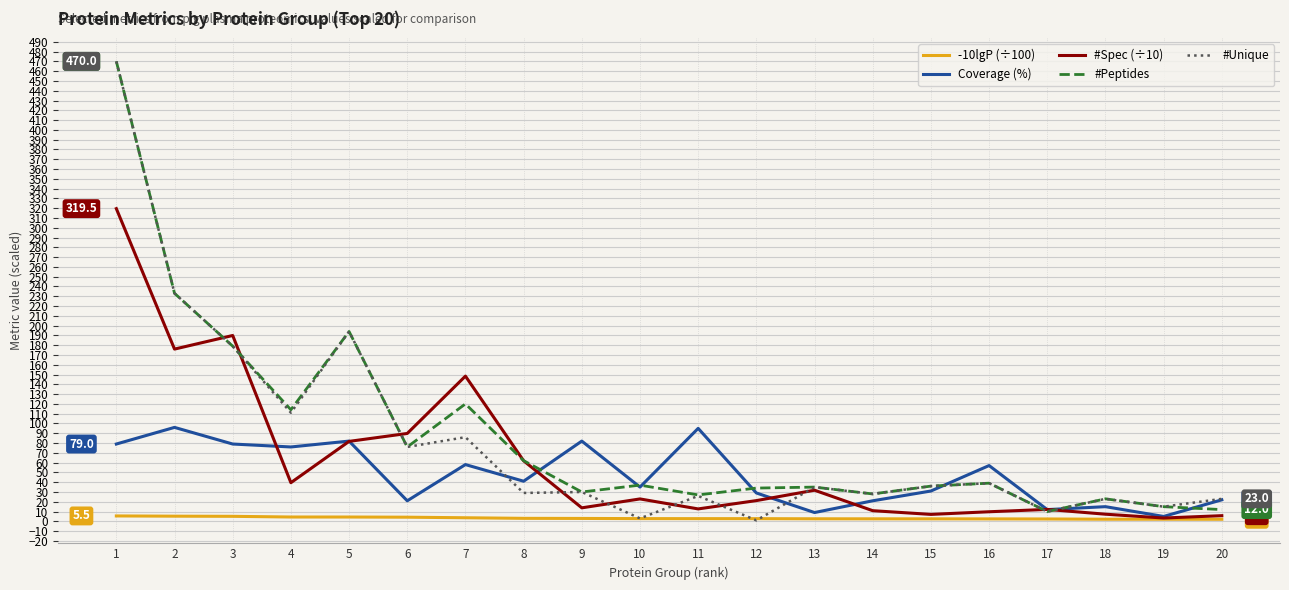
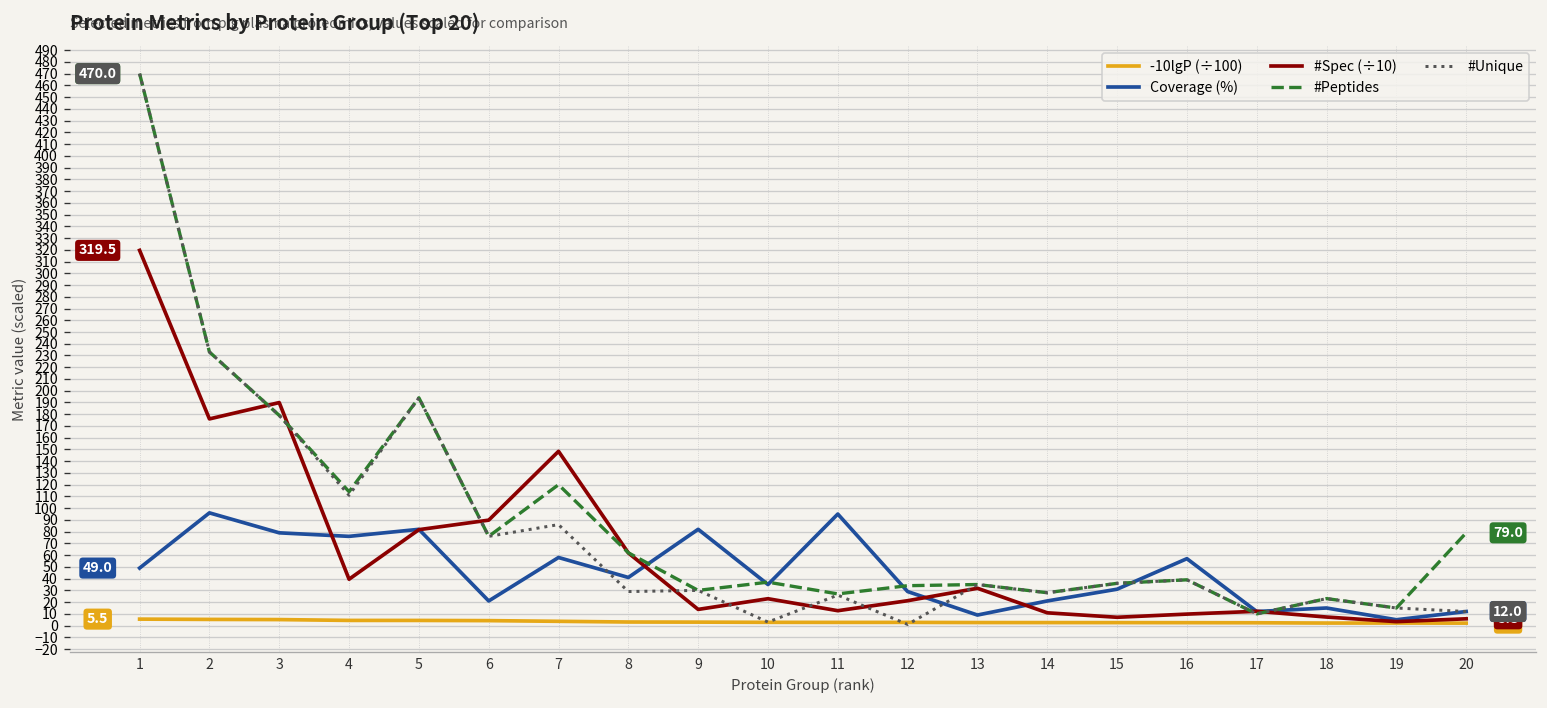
Coverage (%), 1: 79.0 -> 49.0
Coverage (%), 20: 22.0 -> 12.0
#Peptides, 20: 12.0 -> 79.0
#Unique, 20: 23.0 -> 12.0
